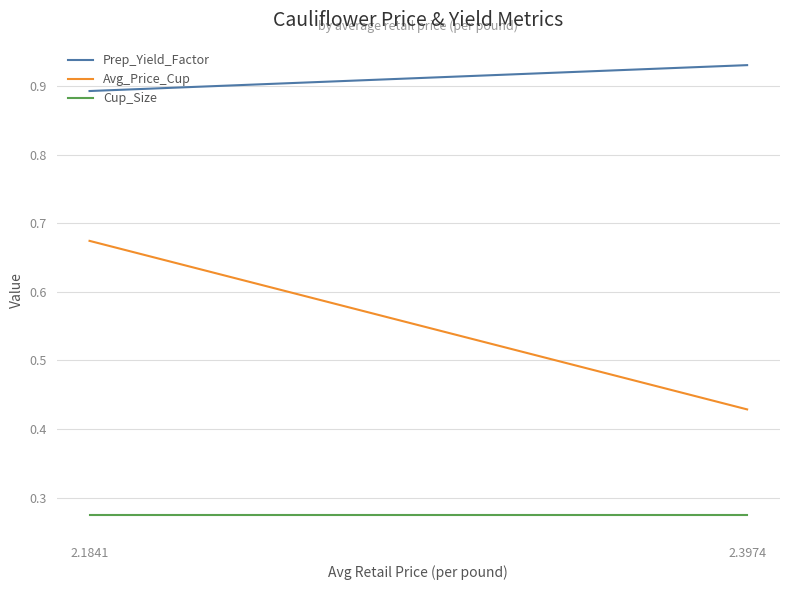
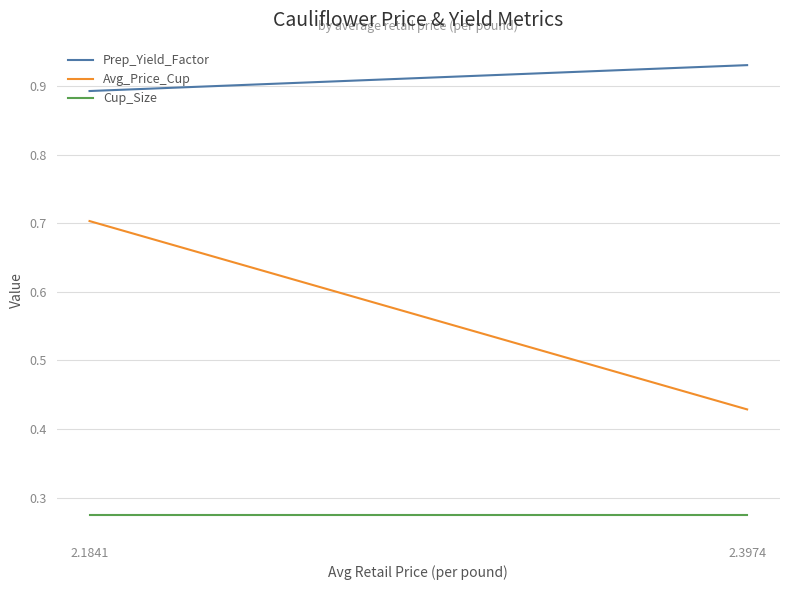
Avg_Price_Cup, 2.1841: 0.67 -> 0.70
